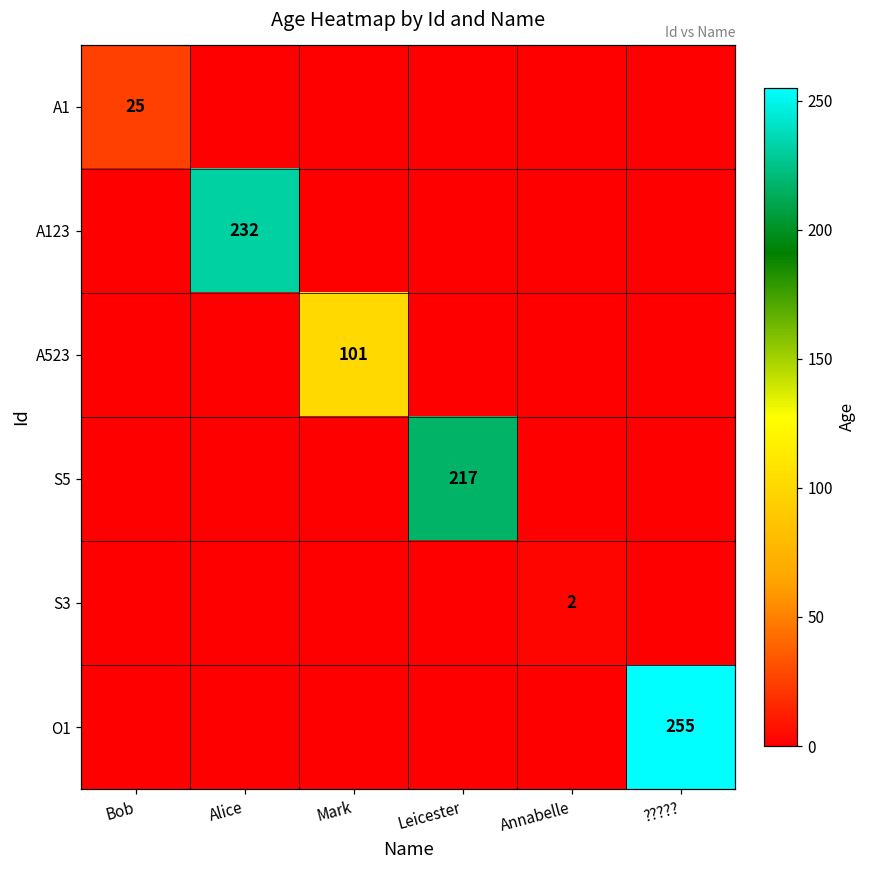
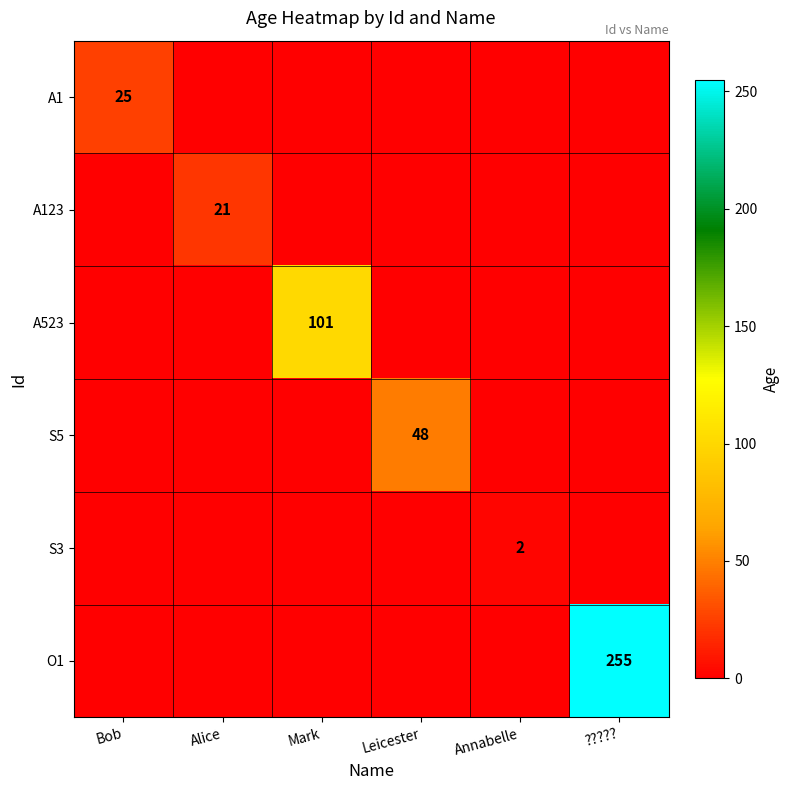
A123, Alice: 232 -> 21
S5, Leicester: 217 -> 48
